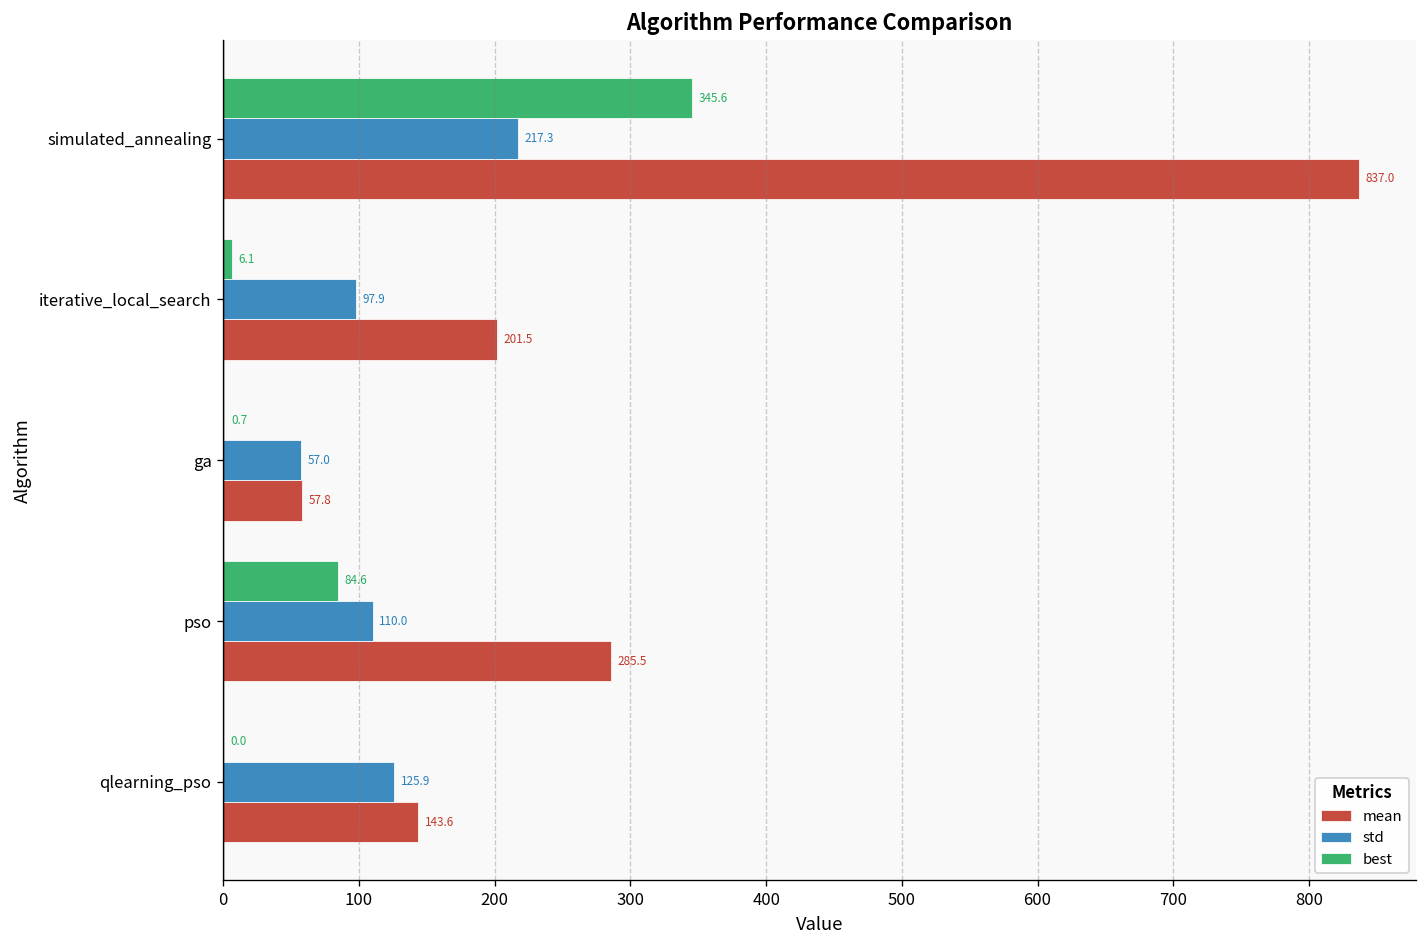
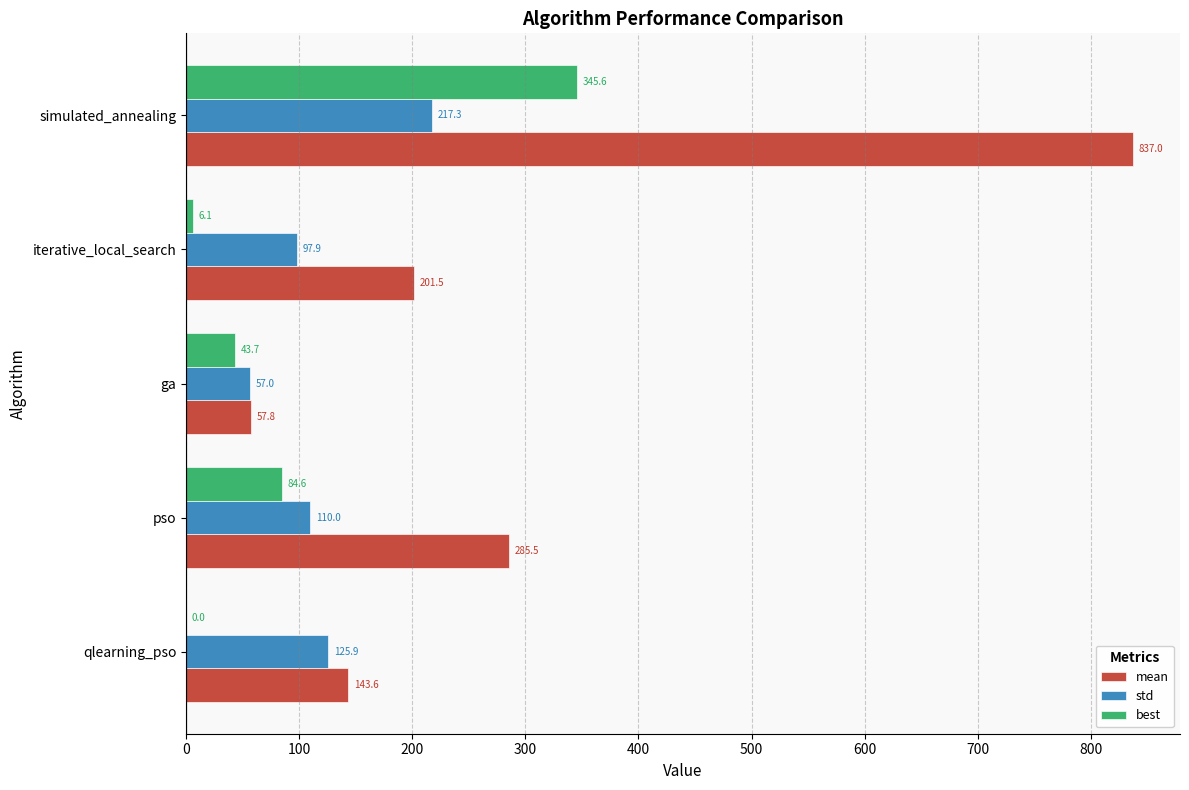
best, ga: 0.7 -> 43.7
